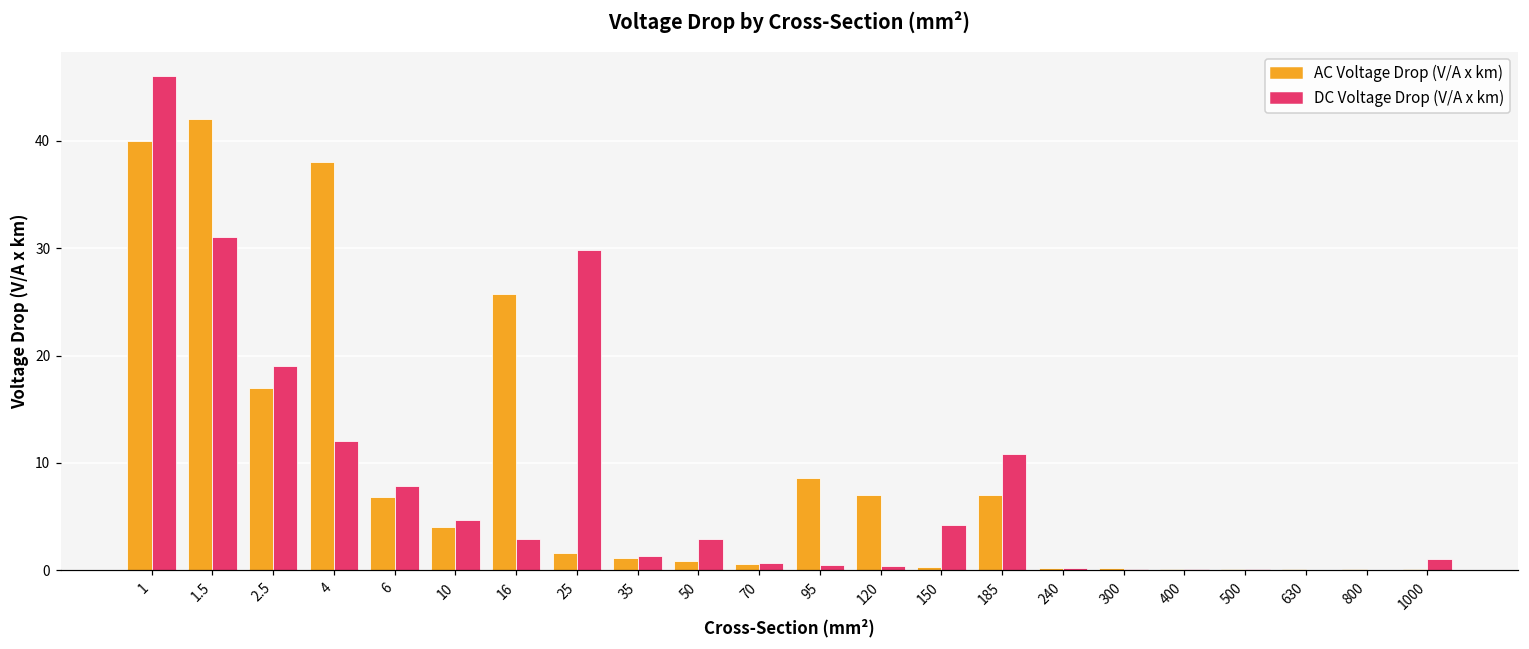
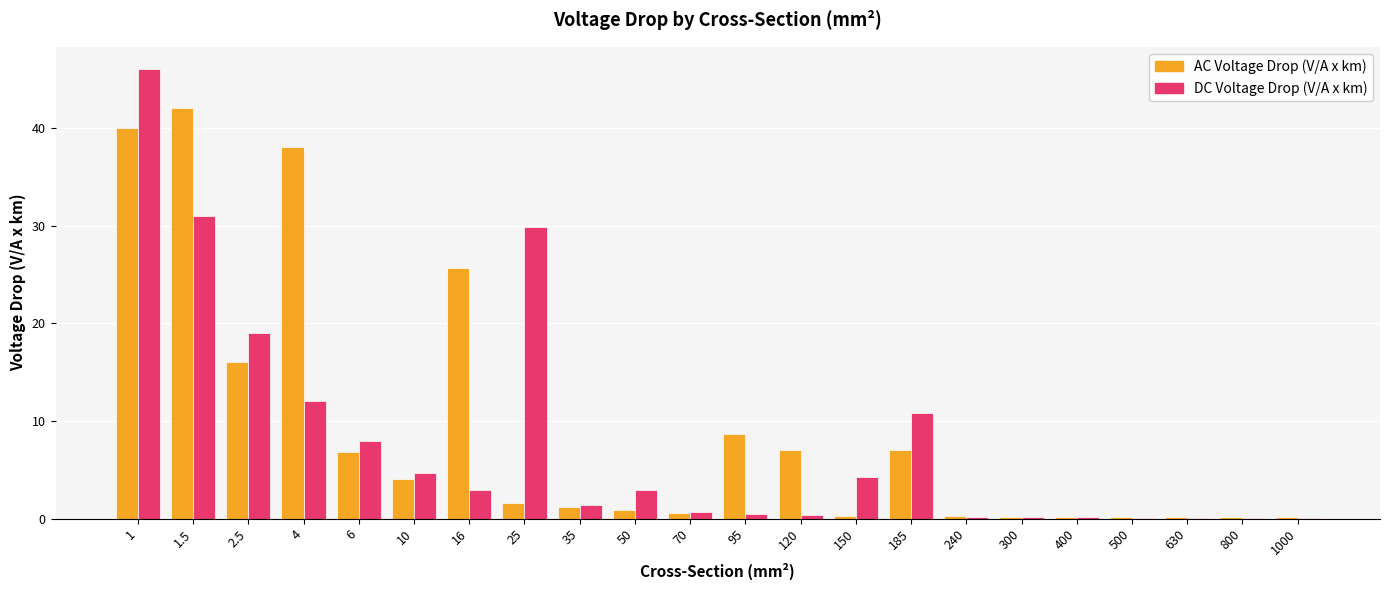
AC Voltage Drop (V/A x km), 2.5: 17 -> 16
DC Voltage Drop (V/A x km), 1000: 1 -> 0
